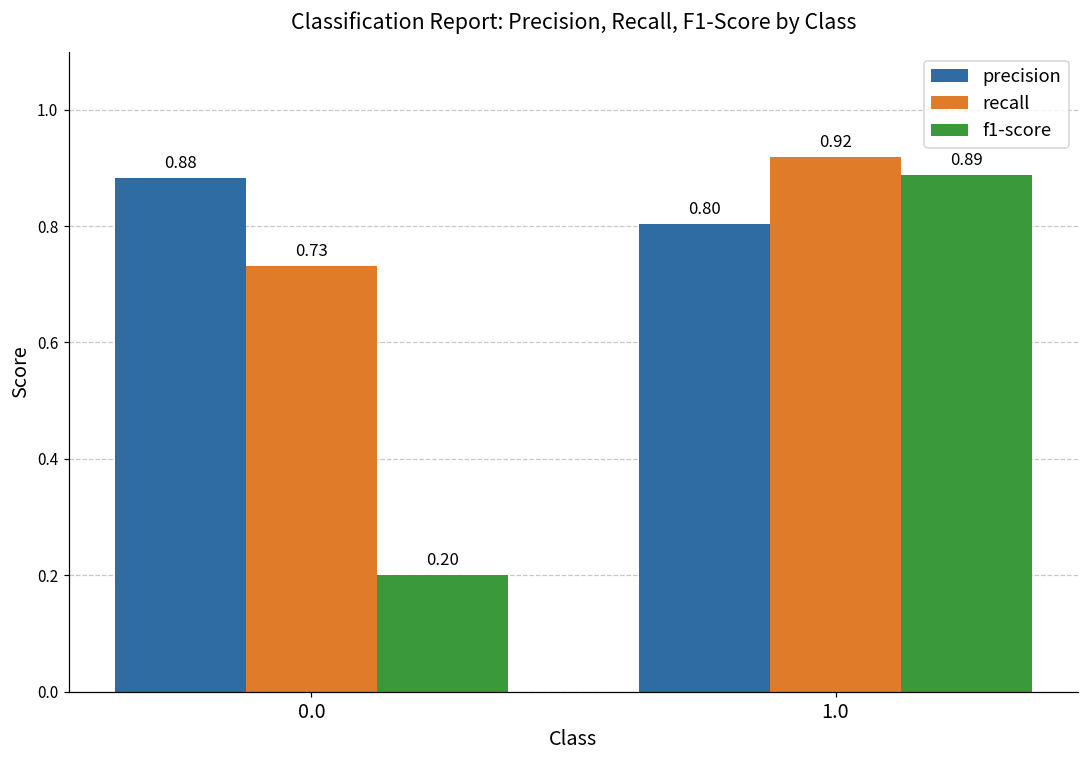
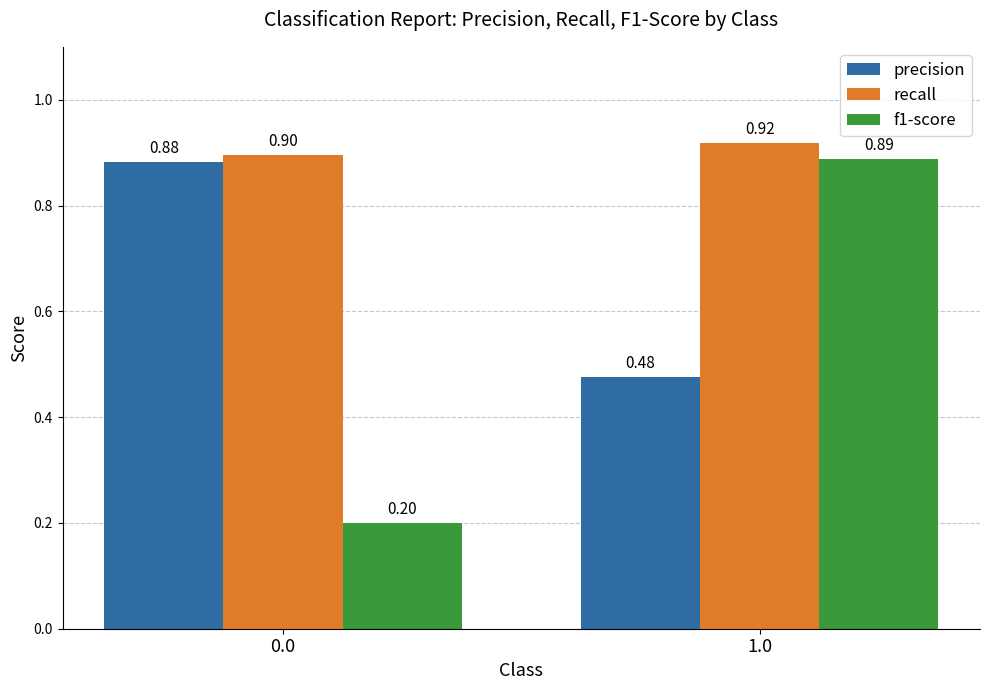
recall, 0.0: 0.73 -> 0.90
precision, 1.0: 0.80 -> 0.48
